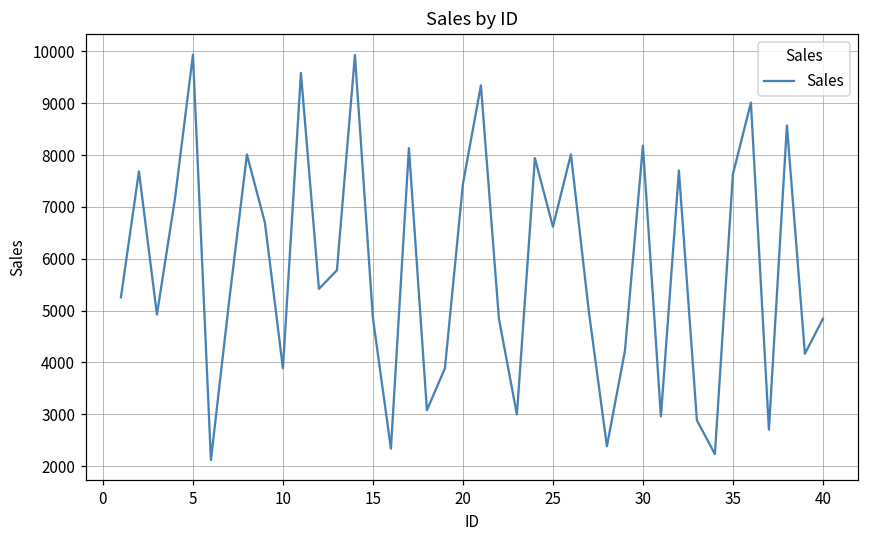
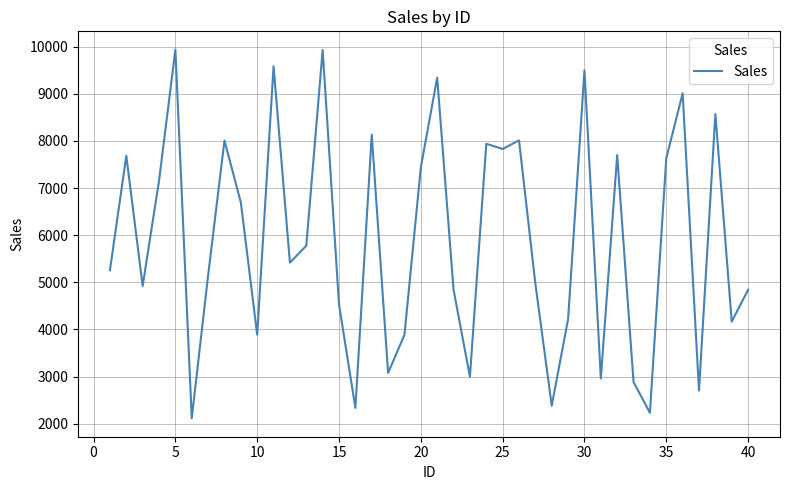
15: 4900 -> 4500
25: 6600 -> 7800
30: 8200 -> 9500
